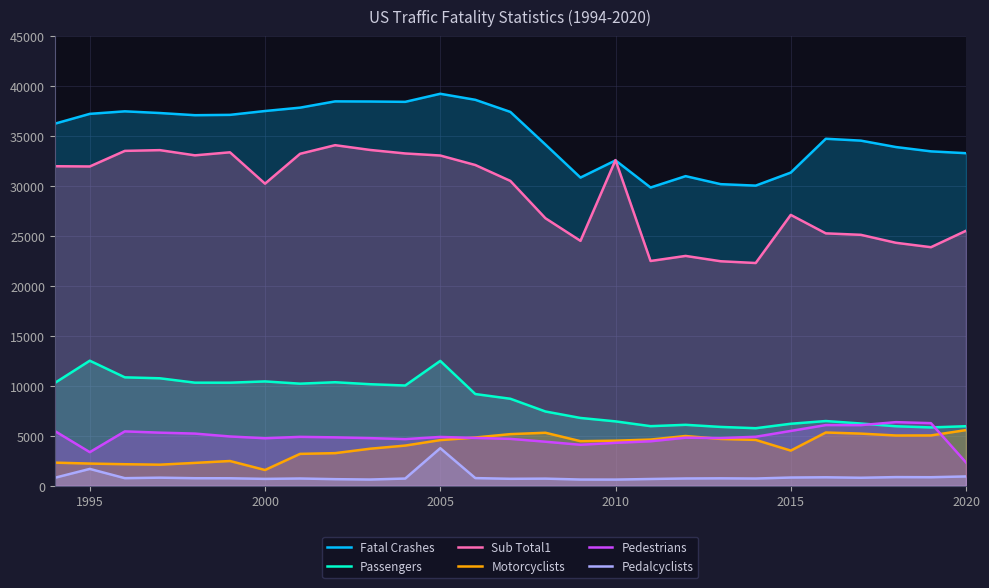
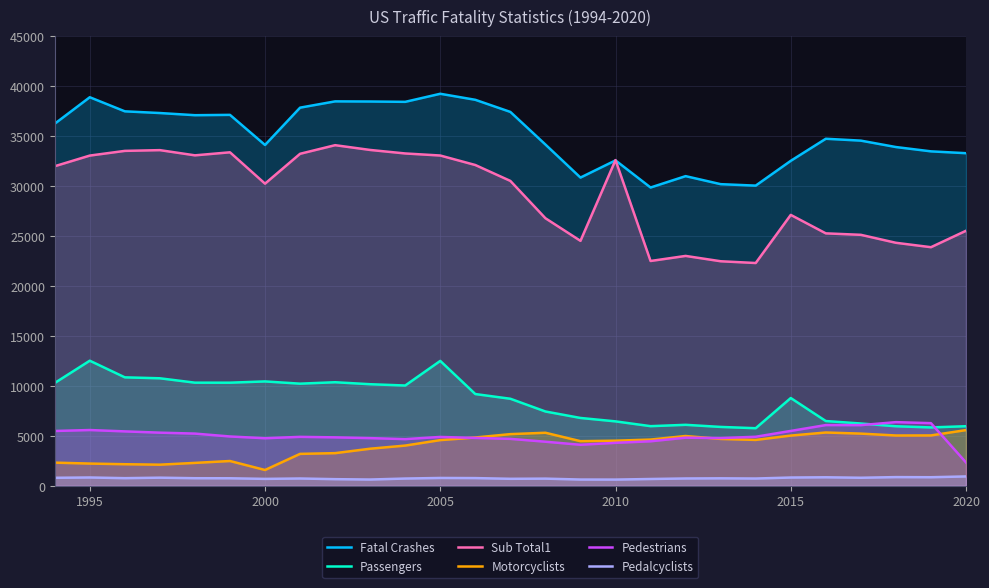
Fatal Crashes, 1995: 37000 -> 39000
Sub Total1, 1995: 32000 -> 33000
Pedestrians, 1995: 3000 -> 6000
Pedalcyclists, 1995: 2000 -> 1000
Fatal Crashes, 2000: 38000 -> 34000
Pedalcyclists, 2005: 4000 -> 1000
Fatal Crashes, 2015: 31000 -> 33000
Passengers, 2015: 6000 -> 9000
Motorcyclists, 2015: 4000 -> 5000
